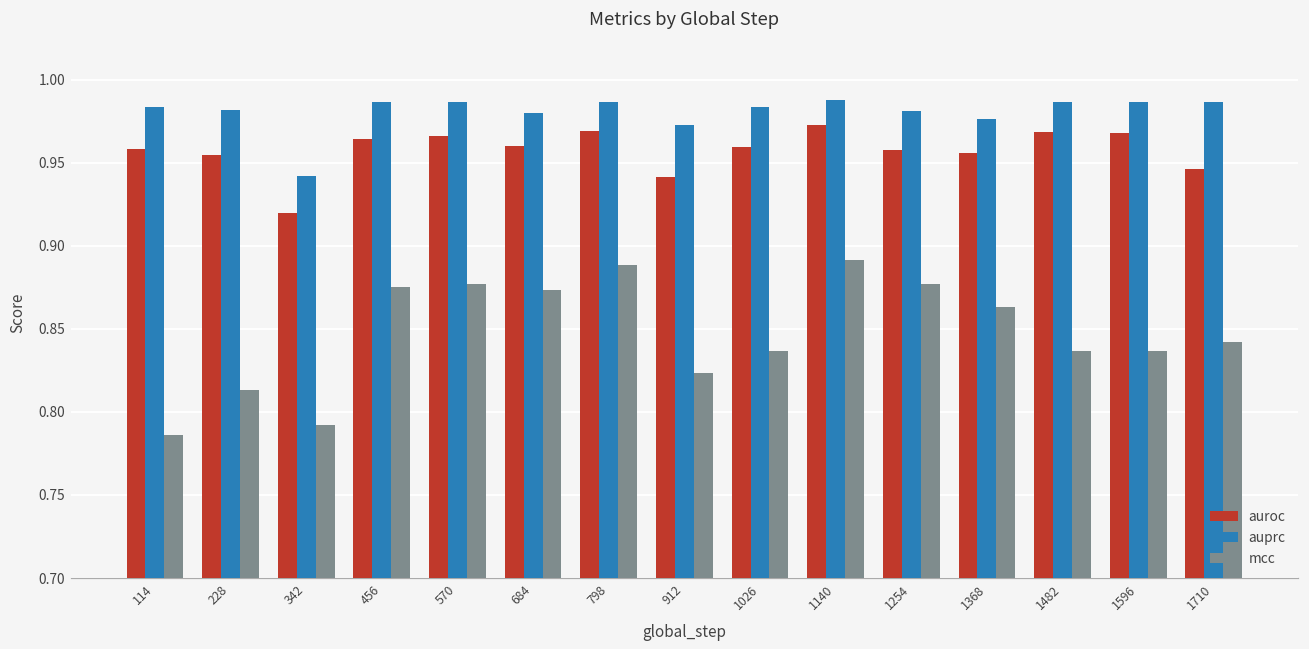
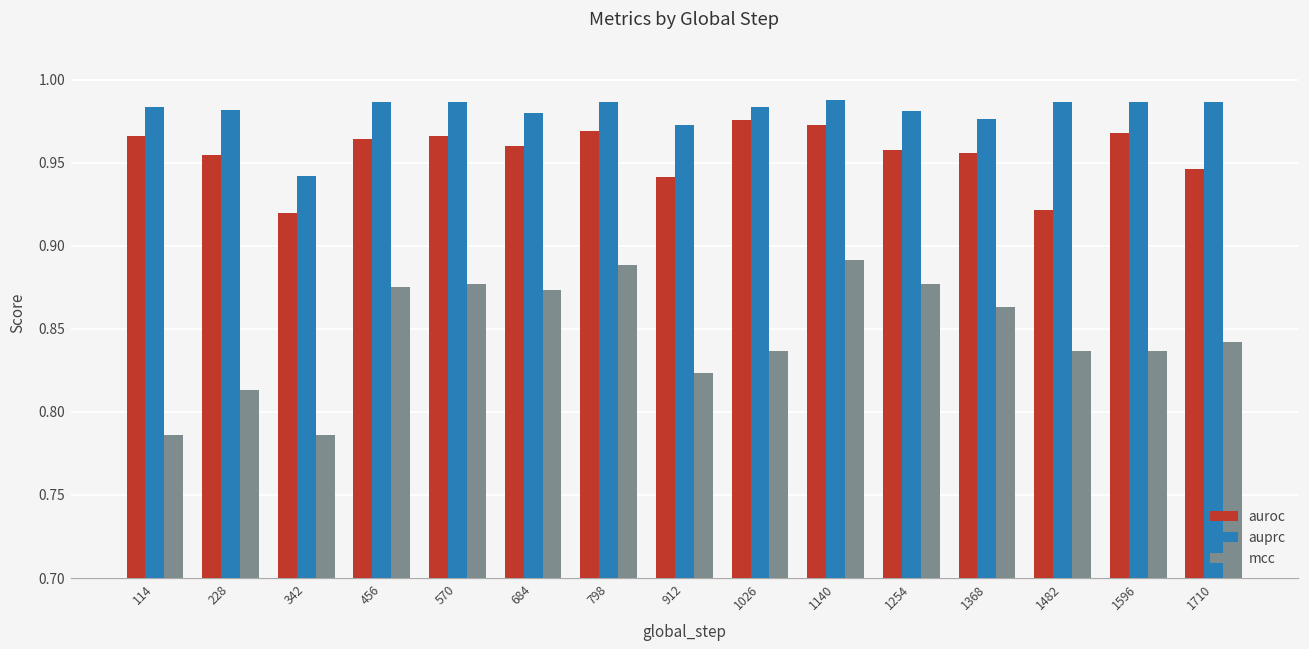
auroc, 114: 0.958 -> 0.966
mcc, 342: 0.792 -> 0.786
auroc, 1026: 0.960 -> 0.976
auroc, 1482: 0.969 -> 0.922
